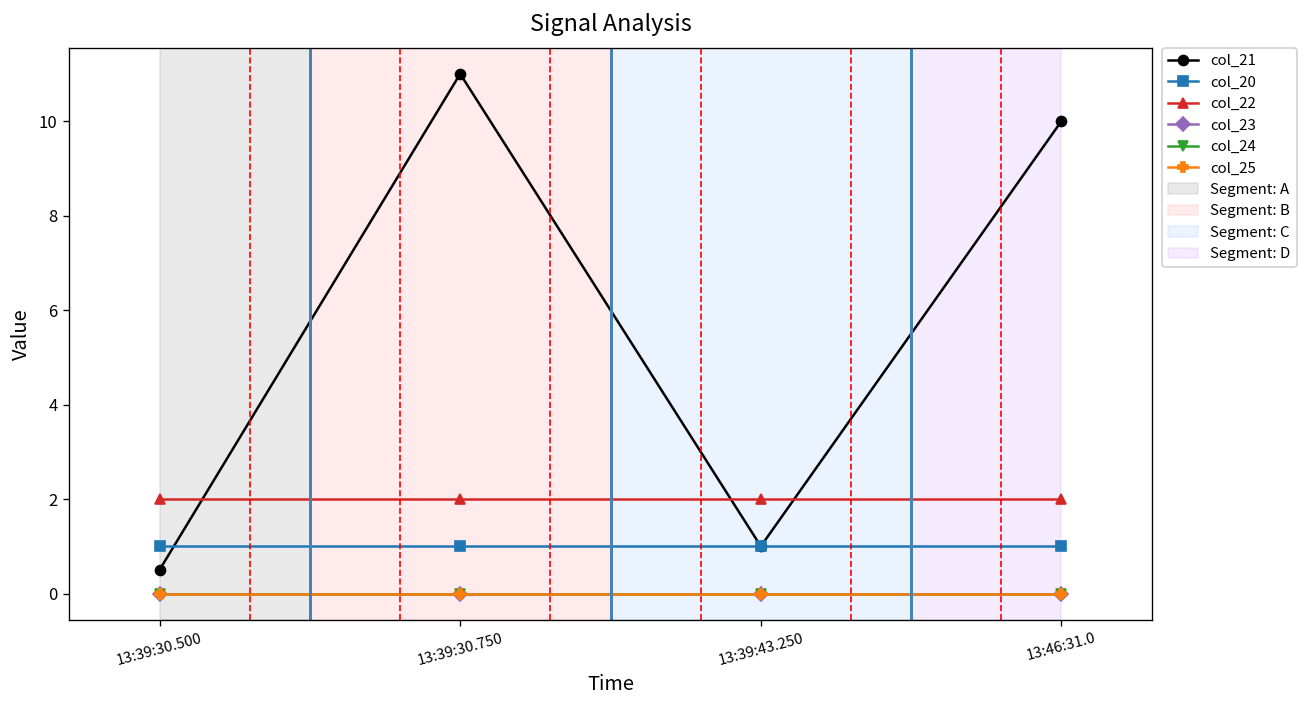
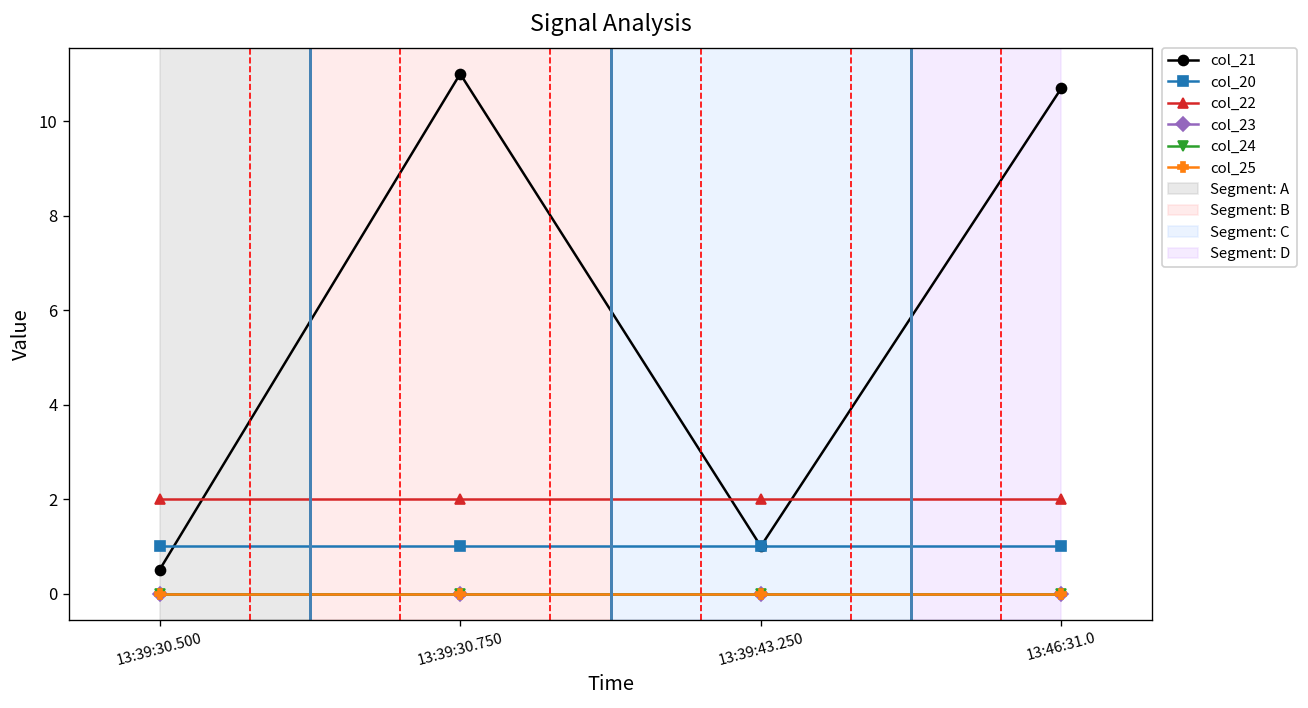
col_21, 13:46:31.0: 10.0 -> 10.7
